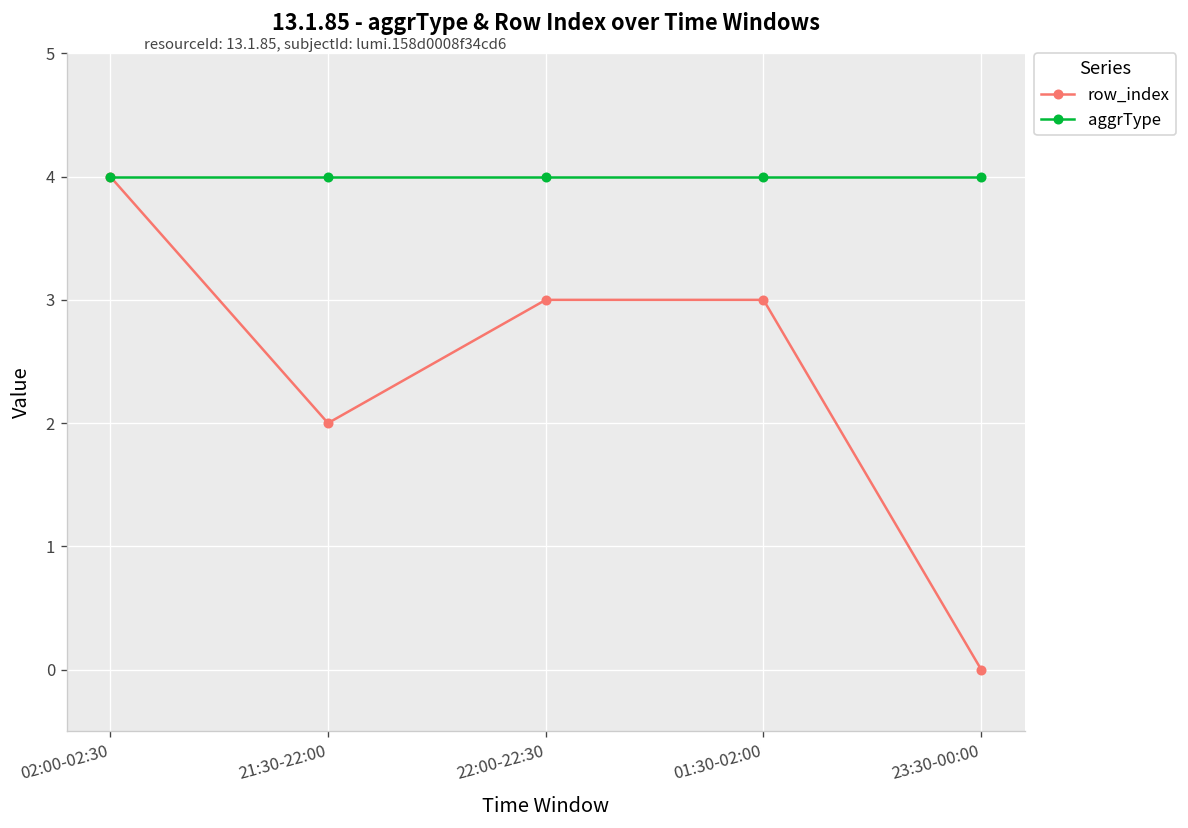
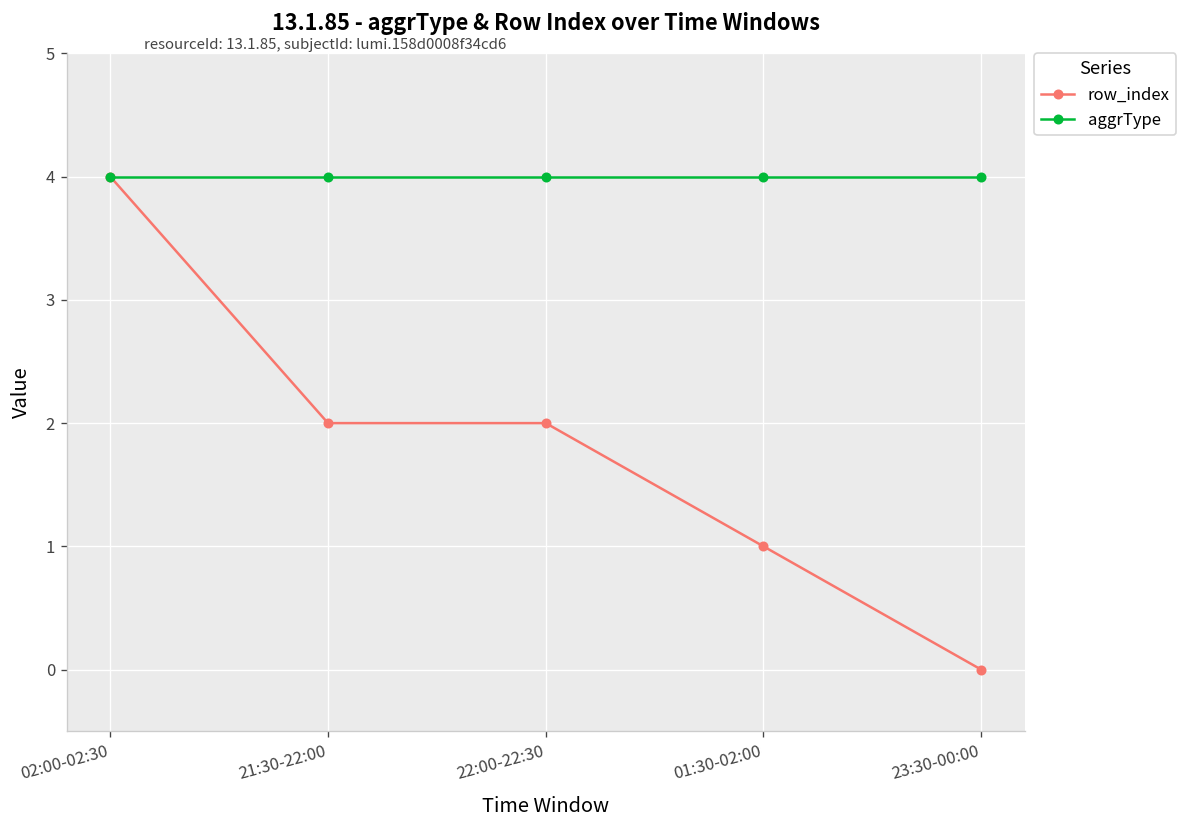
row_index, 22:00-22:30: 3 -> 2
row_index, 01:30-02:00: 3 -> 1
